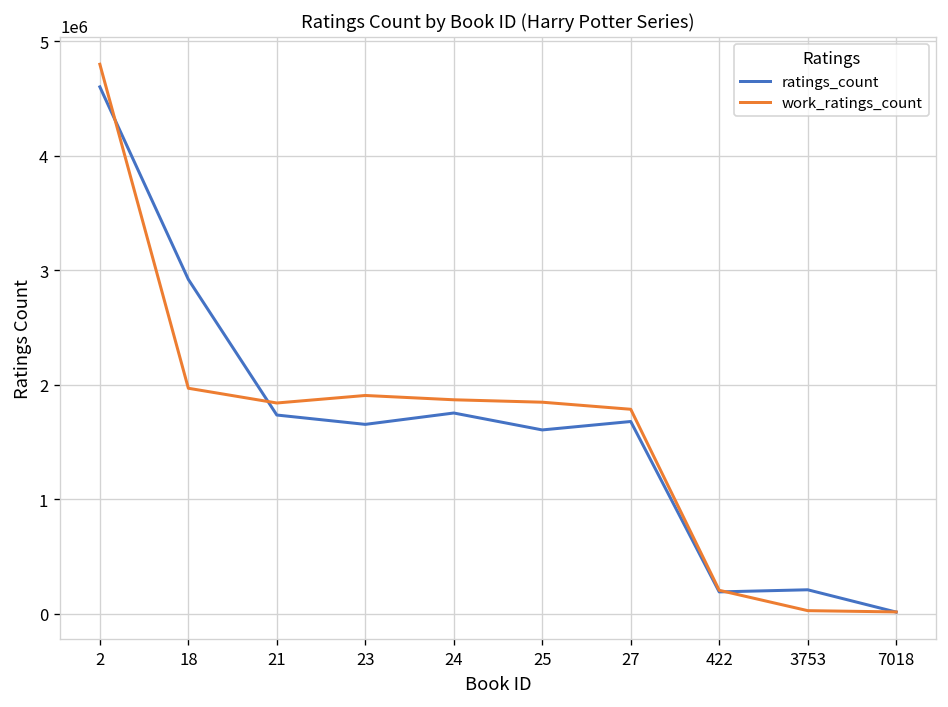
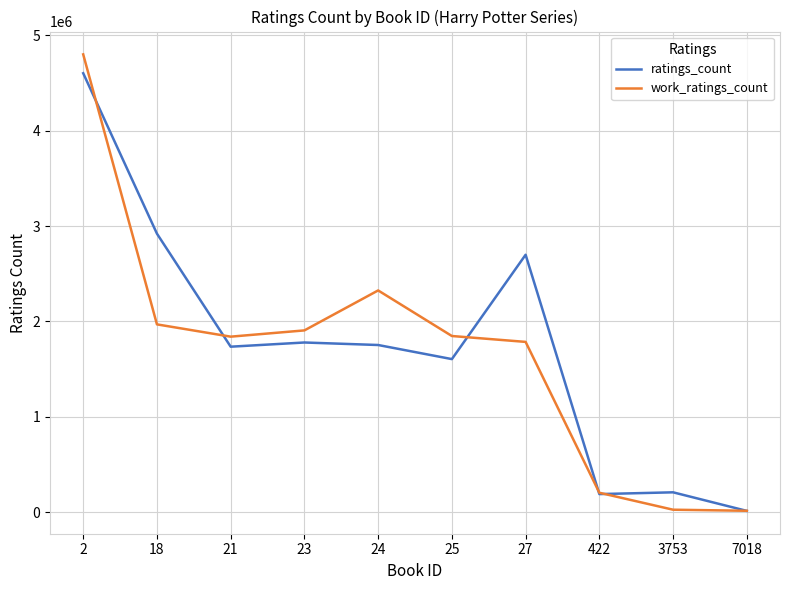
ratings_count, 23: 1700000 -> 1800000
work_ratings_count, 24: 1900000 -> 2300000
ratings_count, 27: 1700000 -> 2700000
